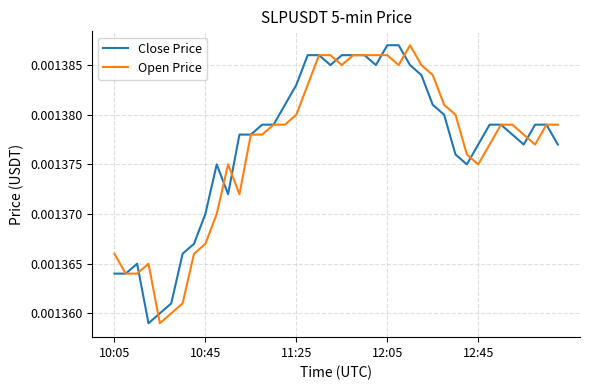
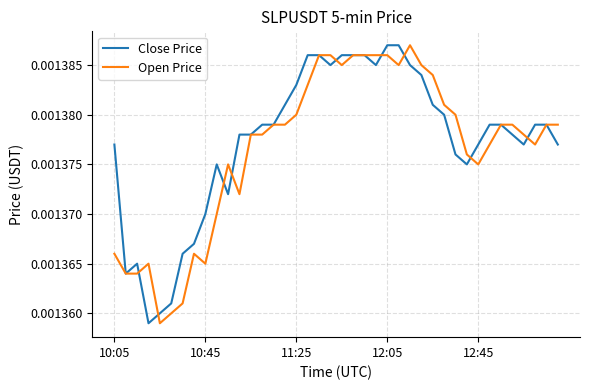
Close Price, 10:05: 0.001364 -> 0.001377
Open Price, 10:45: 0.001367 -> 0.001365
